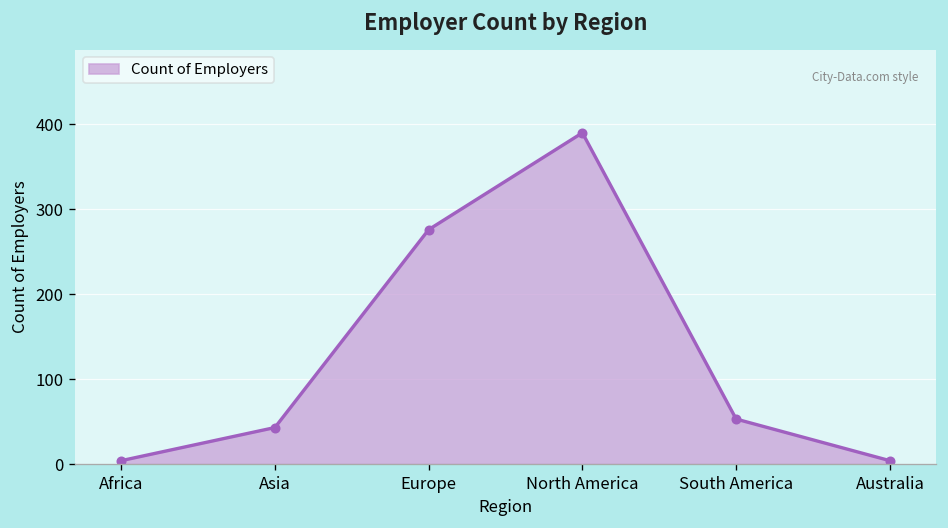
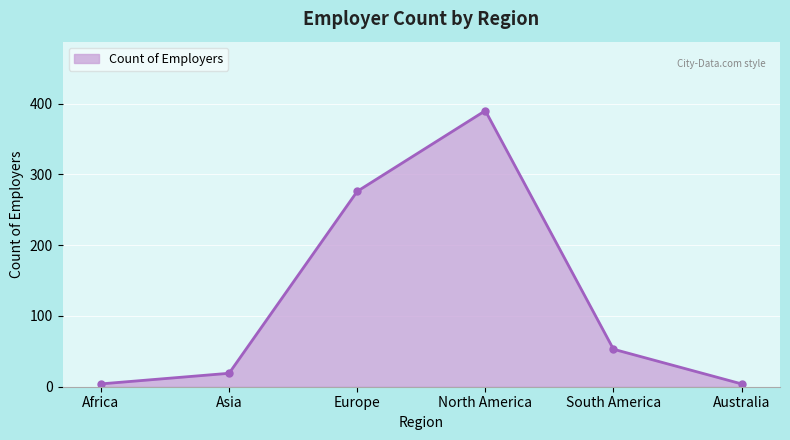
Asia: 40 -> 20
